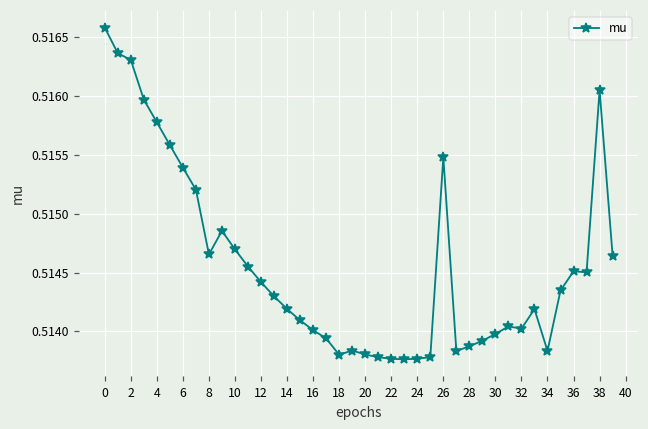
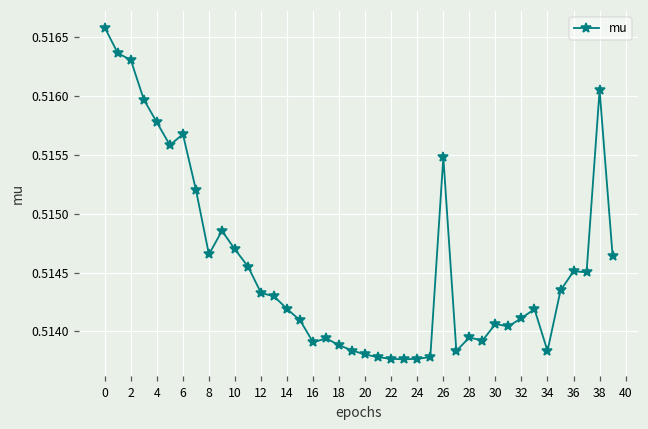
6: 0.51539 -> 0.51568
12: 0.51442 -> 0.51433
16: 0.51401 -> 0.51391
18: 0.51380 -> 0.51388
28: 0.51387 -> 0.51395
30: 0.51398 -> 0.51406
32: 0.51402 -> 0.51411
